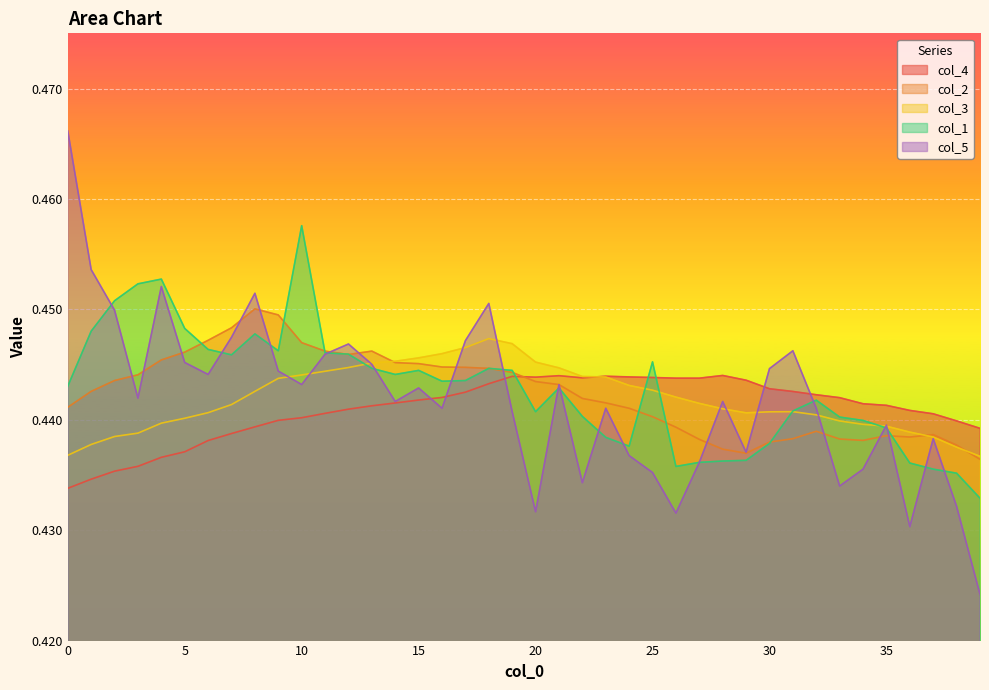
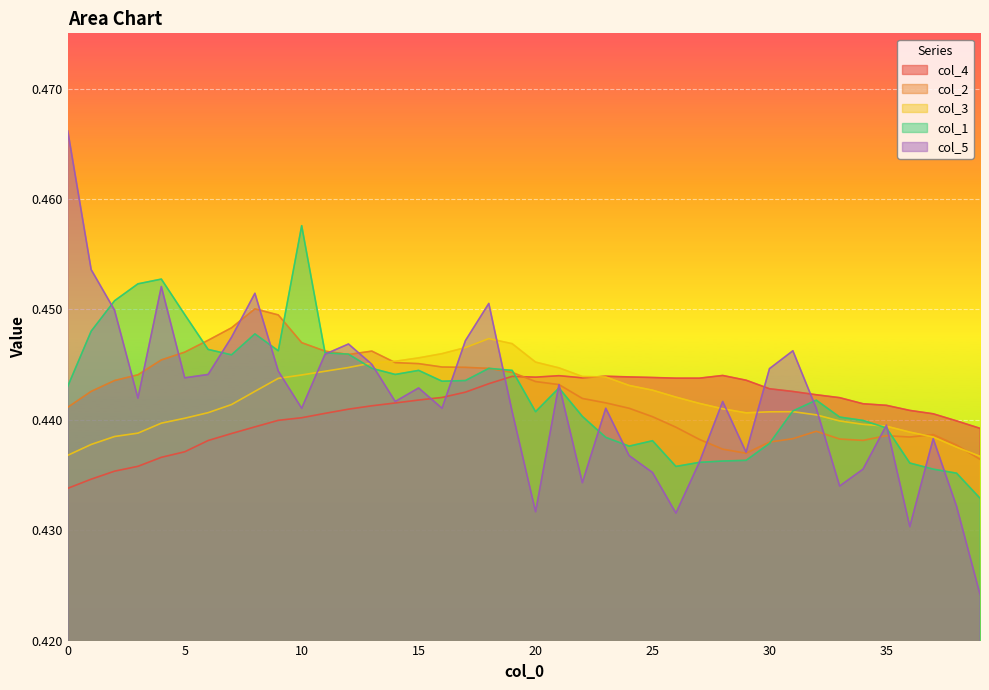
col_1, 5: 0.4483 -> 0.4495
col_5, 5: 0.4452 -> 0.4438
col_5, 10: 0.4432 -> 0.4410
col_1, 25: 0.4452 -> 0.4381
